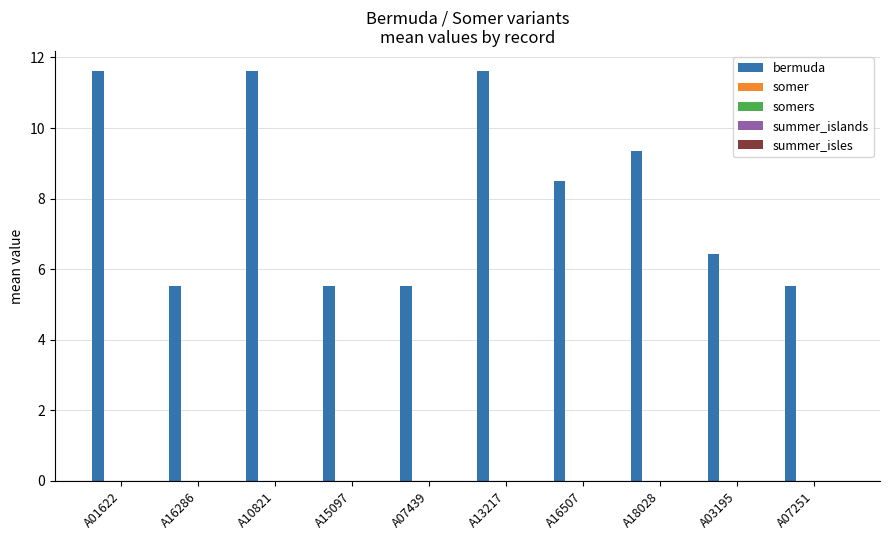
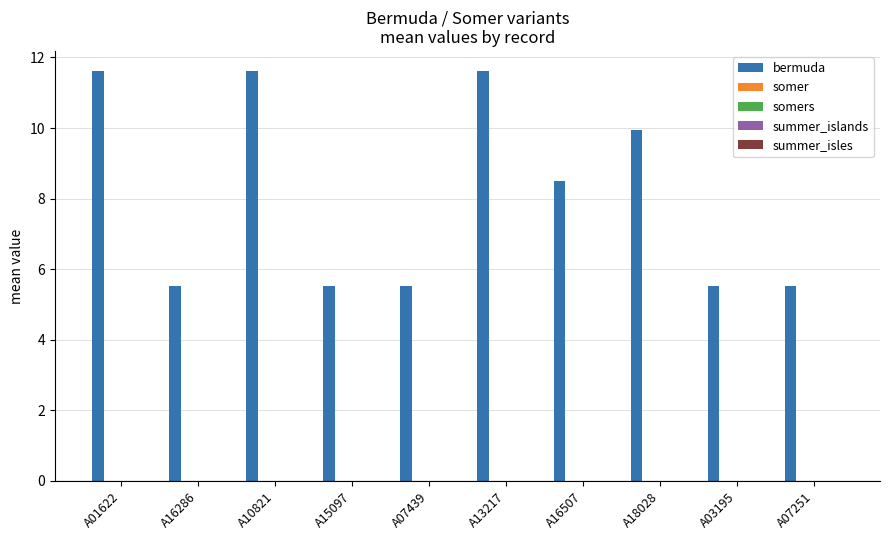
bermuda, A18028: 9.4 -> 9.9
bermuda, A03195: 6.4 -> 5.5
